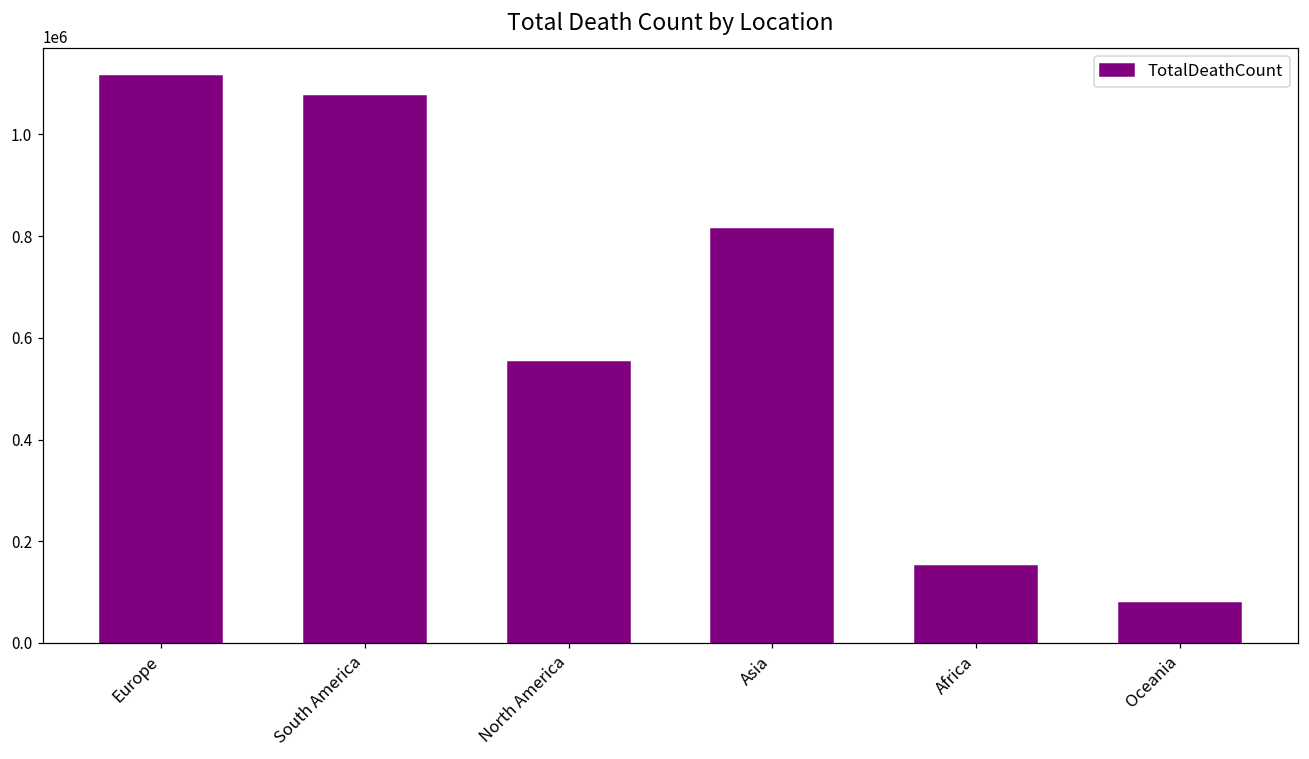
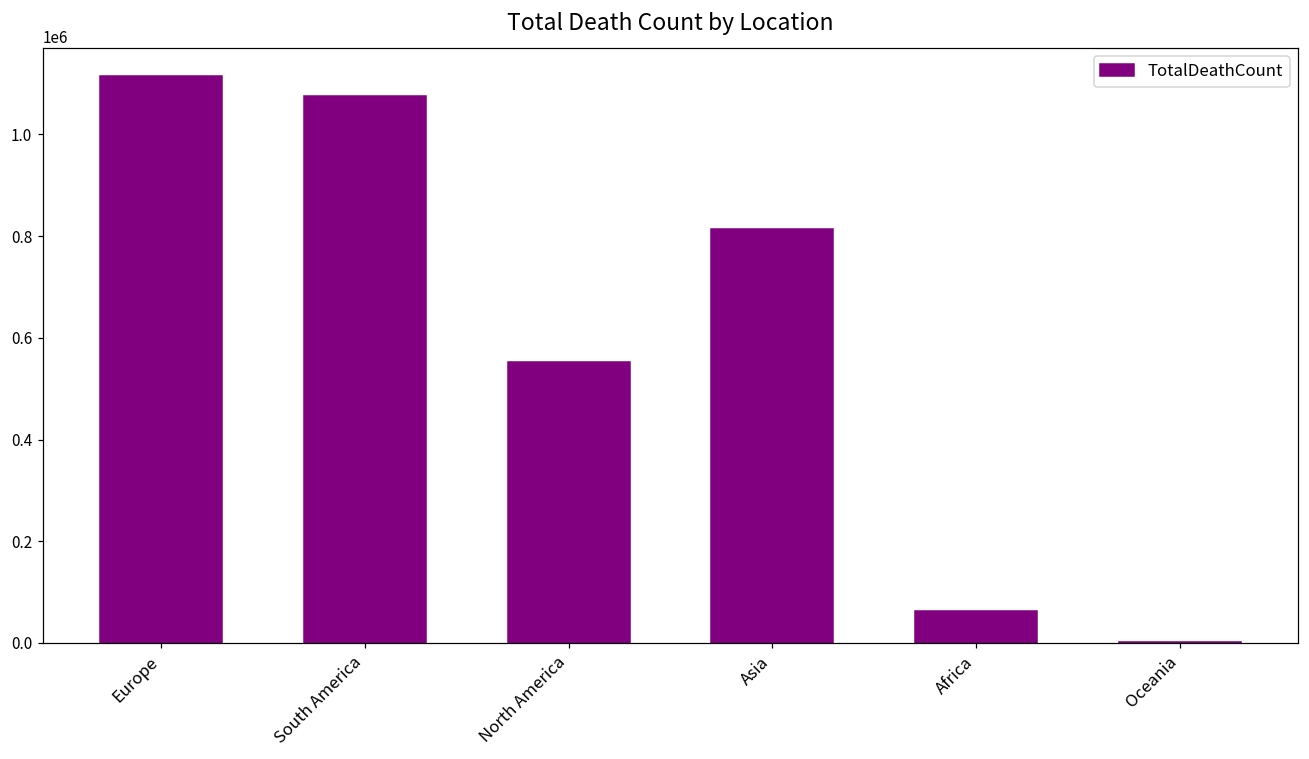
Africa: 150000 -> 60000
Oceania: 80000 -> 0
